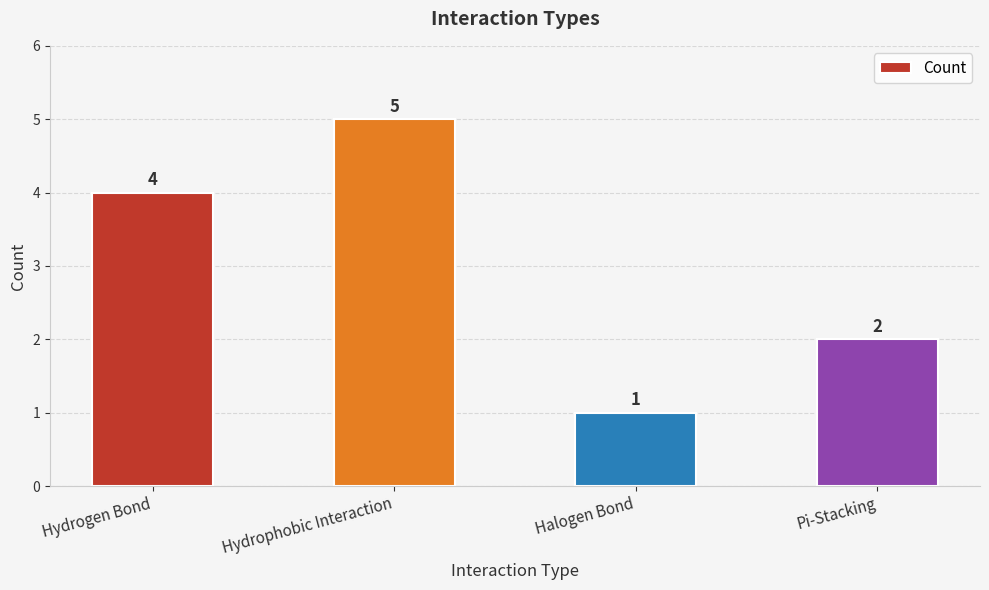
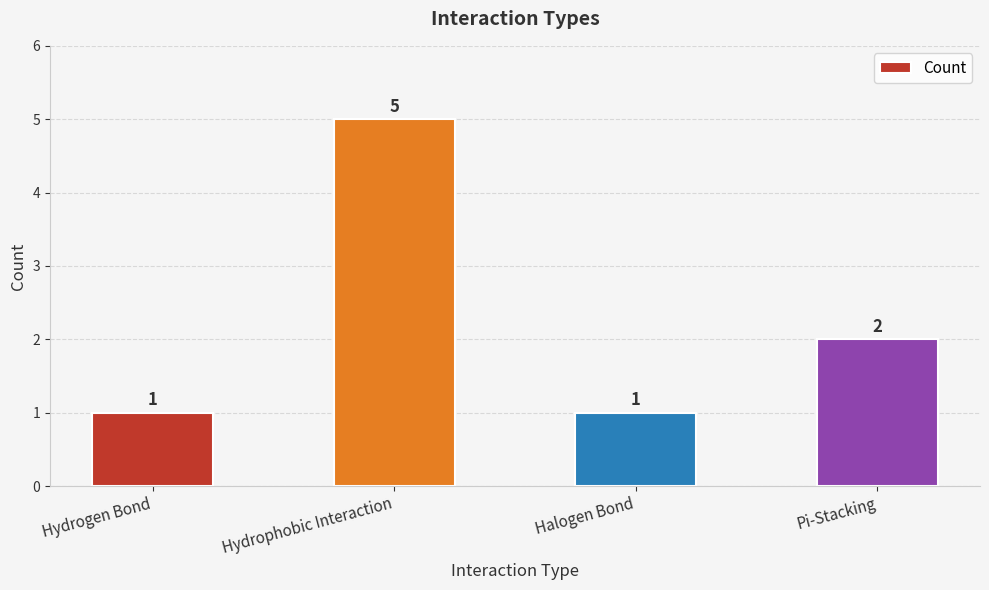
Hydrogen Bond: 4 -> 1
